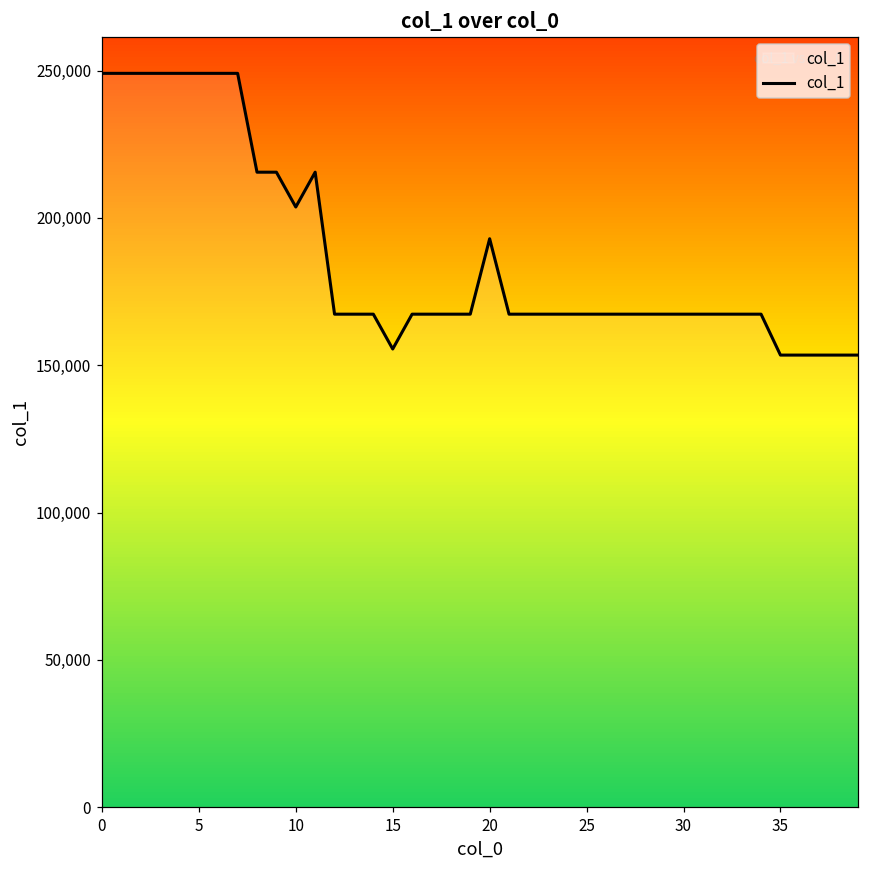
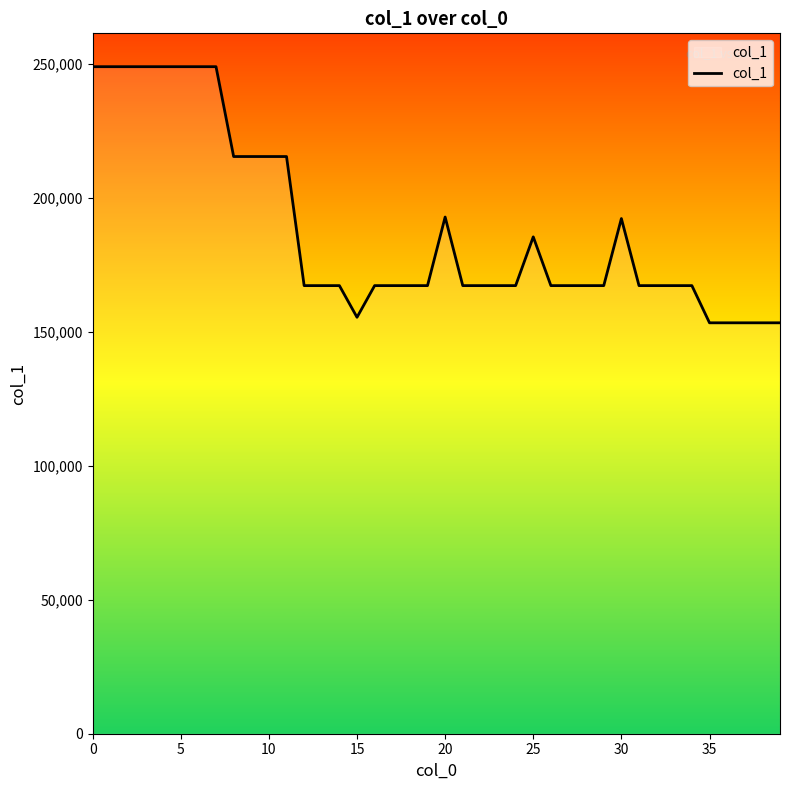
10: 204,000 -> 216,000
25: 167,000 -> 186,000
30: 167,000 -> 192,000
